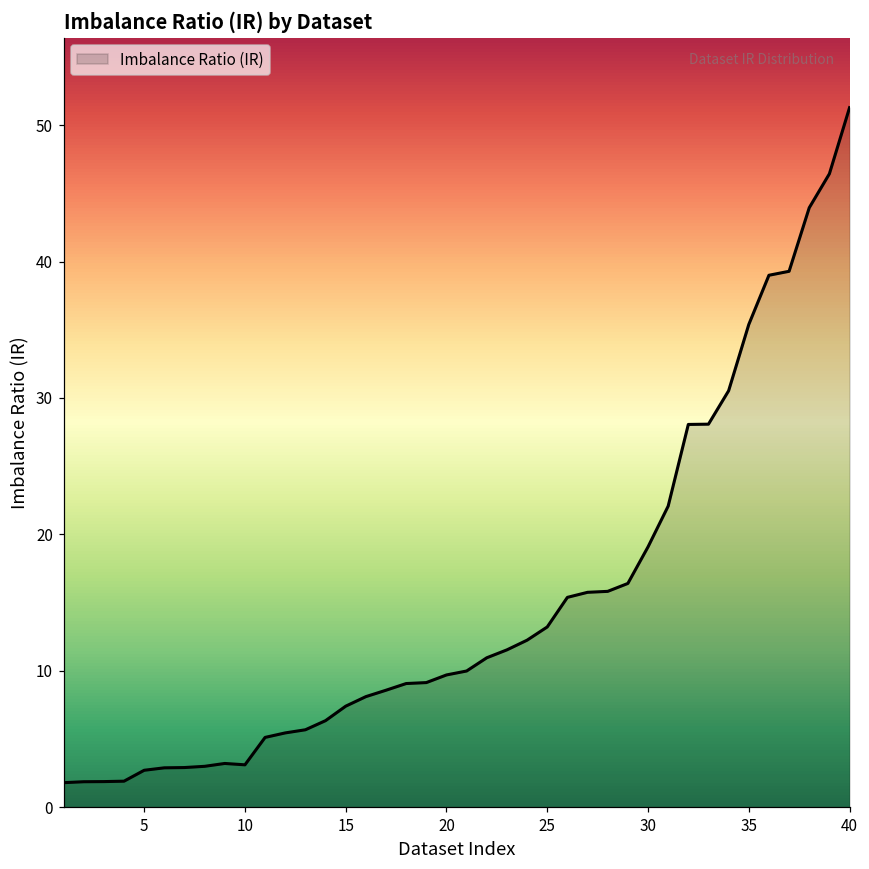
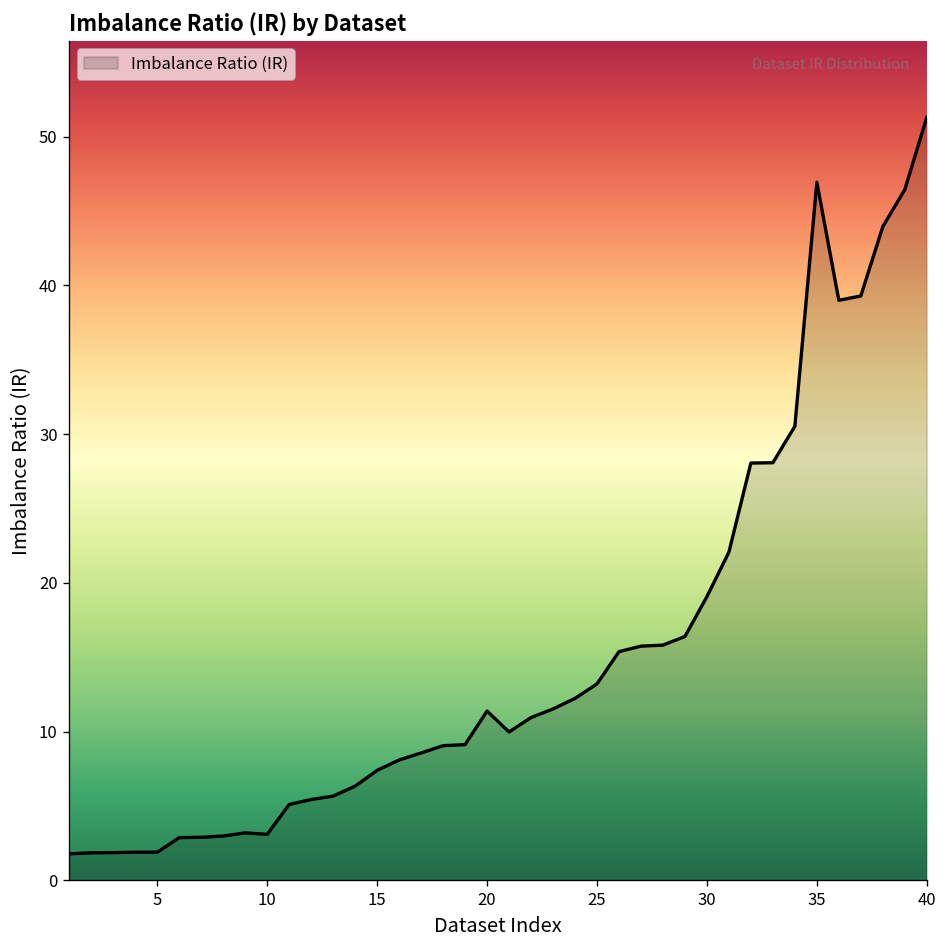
5: 2.7 -> 1.9
20: 9.7 -> 11.4
35: 35.4 -> 46.9
